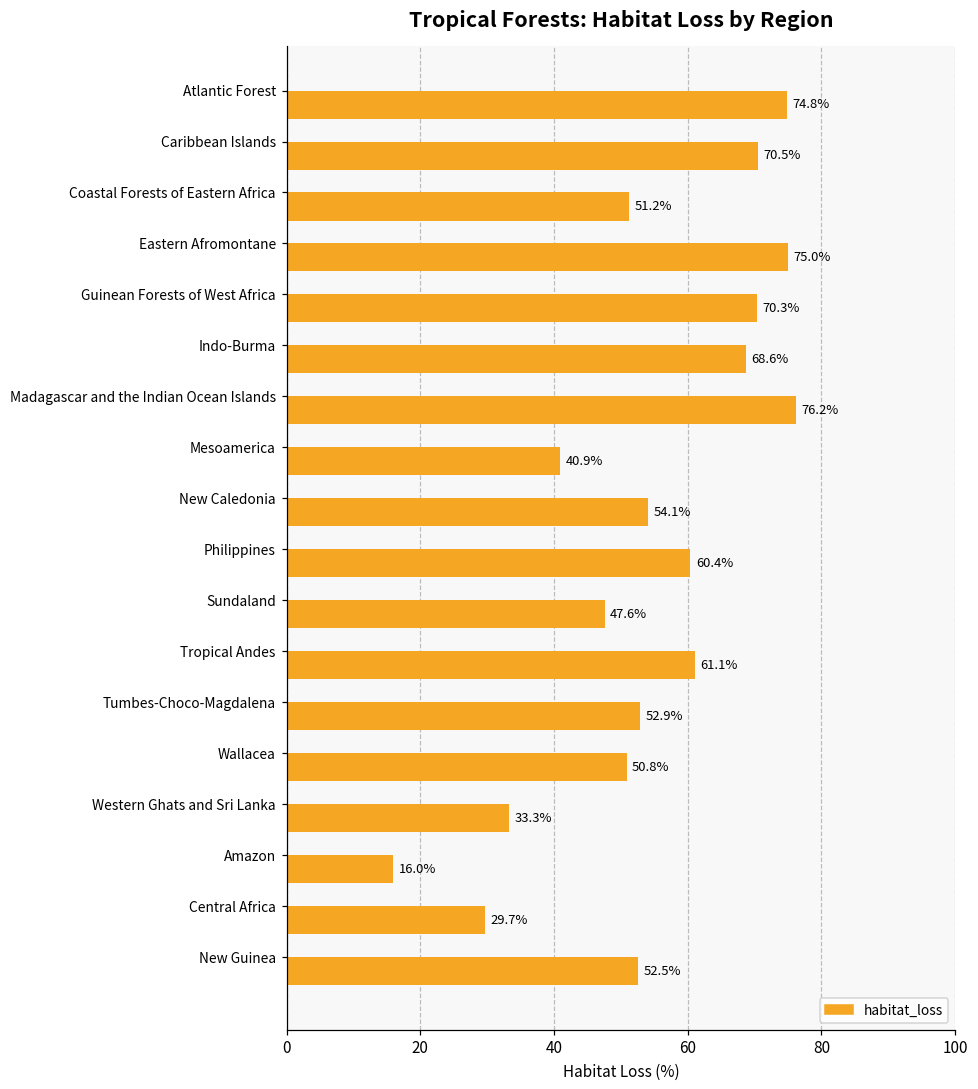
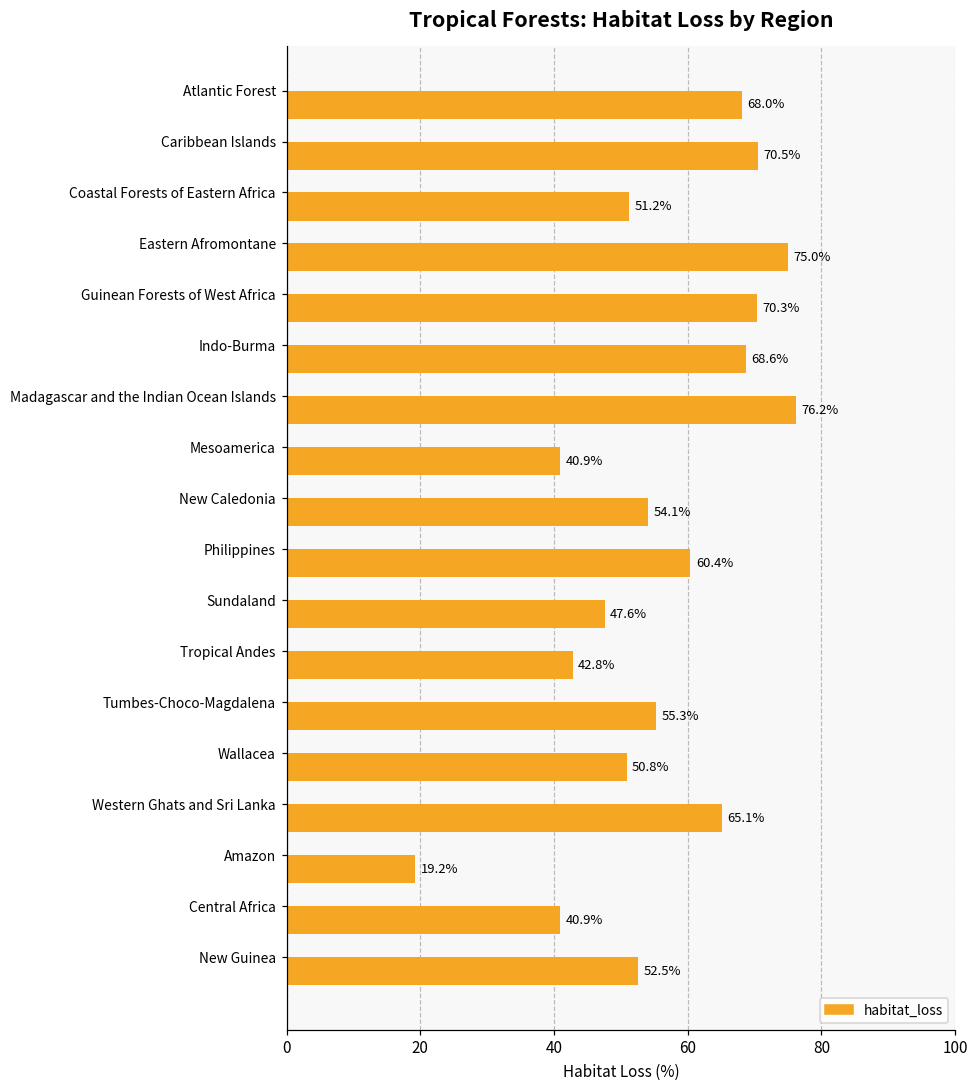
Atlantic Forest: 74.8% -> 68.0%
Tropical Andes: 61.1% -> 42.8%
Tumbes-Choco-Magdalena: 52.9% -> 55.3%
Western Ghats and Sri Lanka: 33.3% -> 65.1%
Amazon: 16.0% -> 19.2%
Central Africa: 29.7% -> 40.9%
